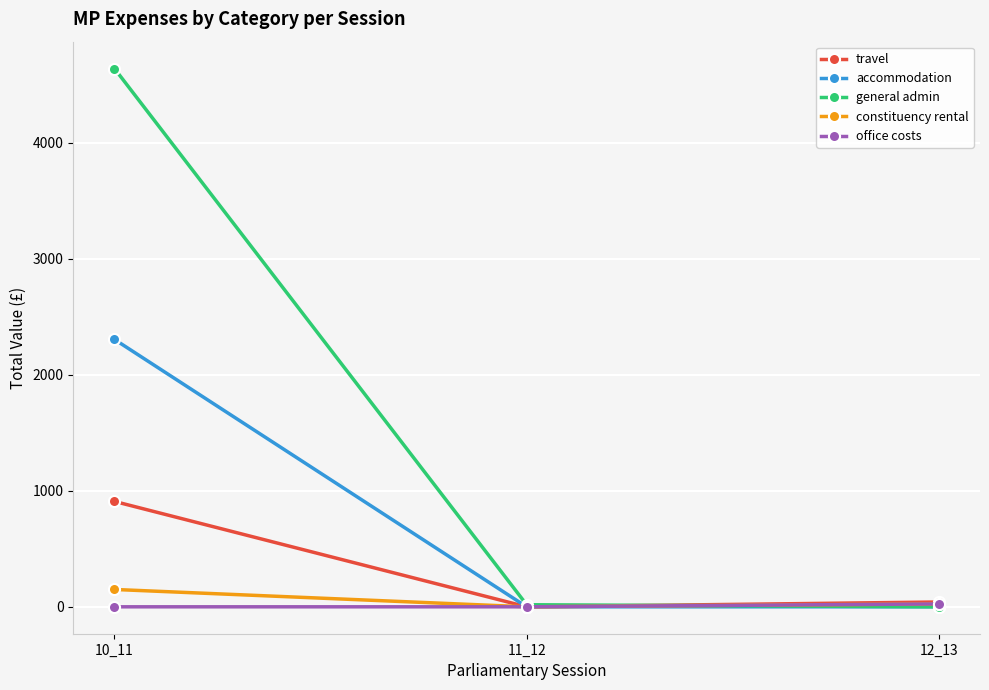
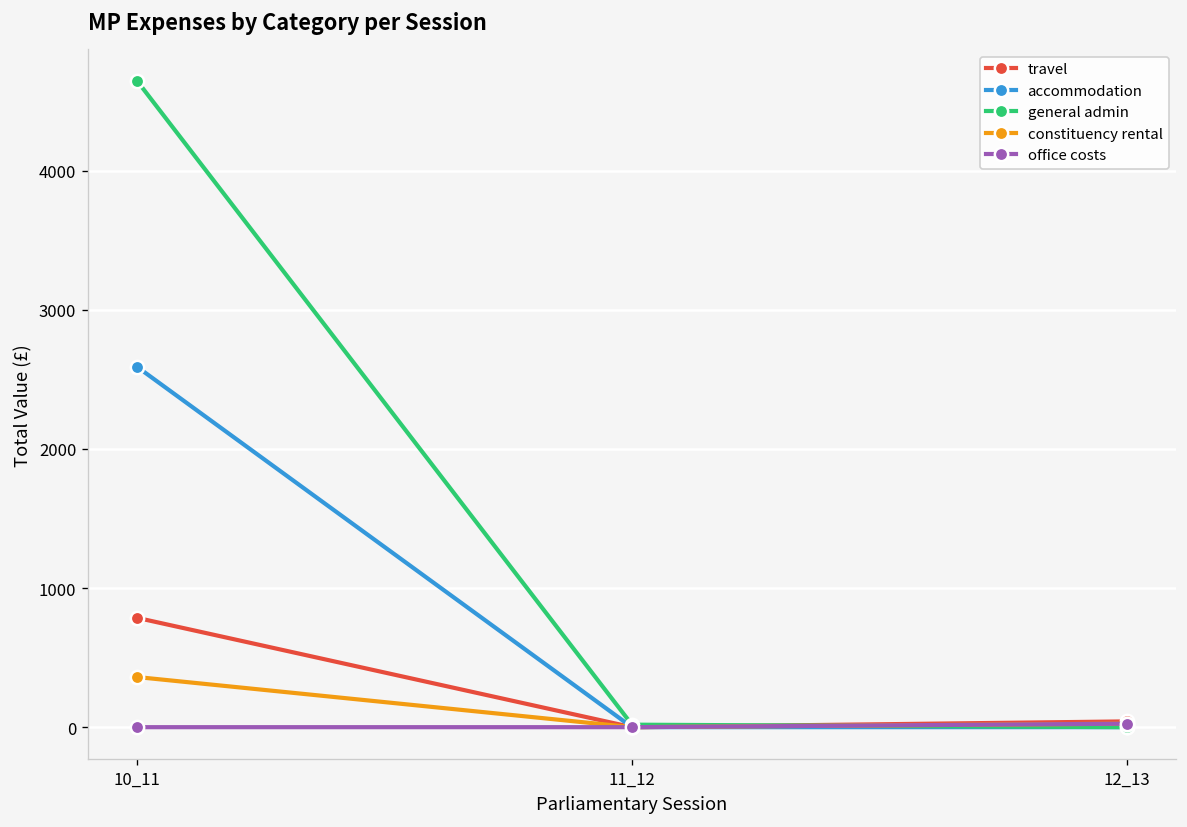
travel, 10_11: 910 -> 790
accommodation, 10_11: 2310 -> 2590
constituency rental, 10_11: 150 -> 360
